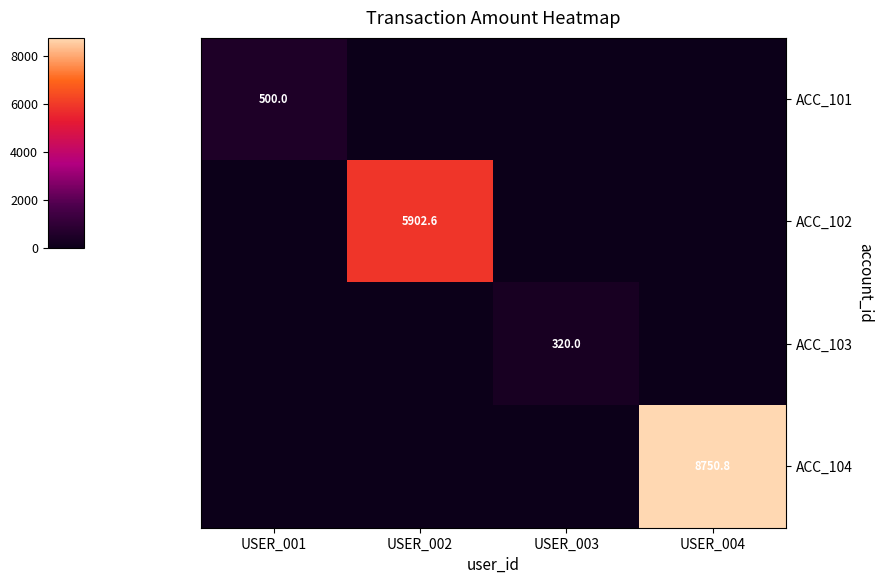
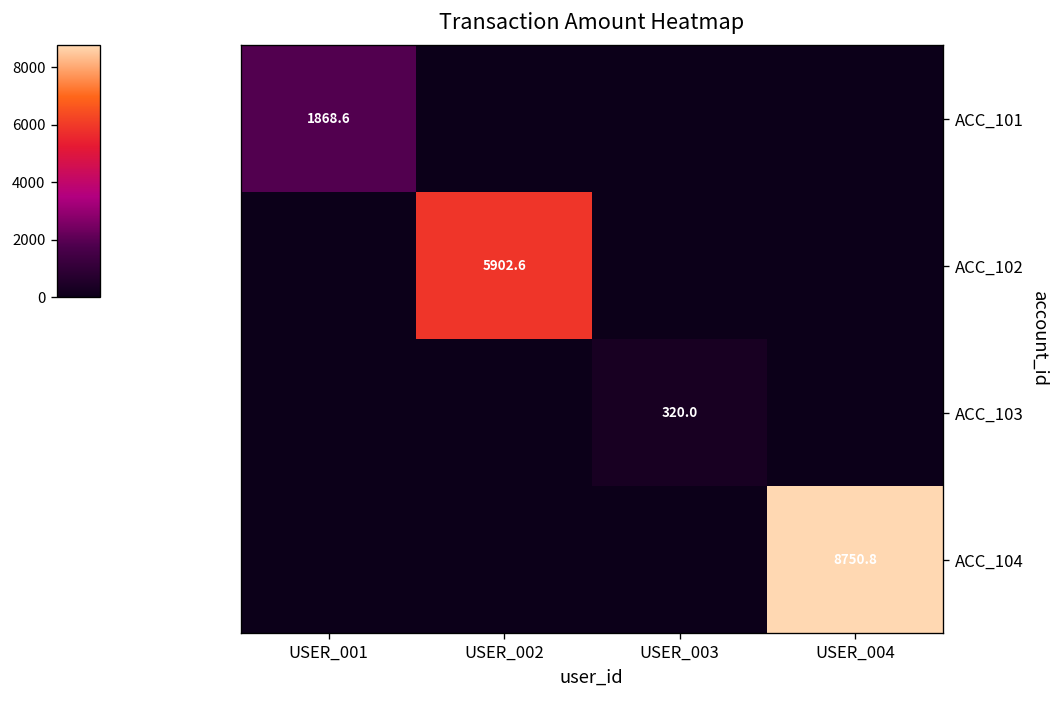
ACC_101, USER_001: 500.0 -> 1868.6
